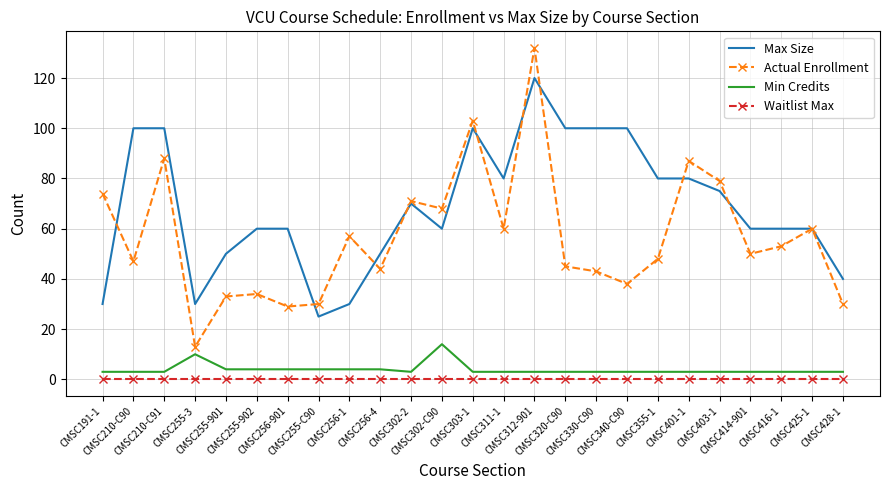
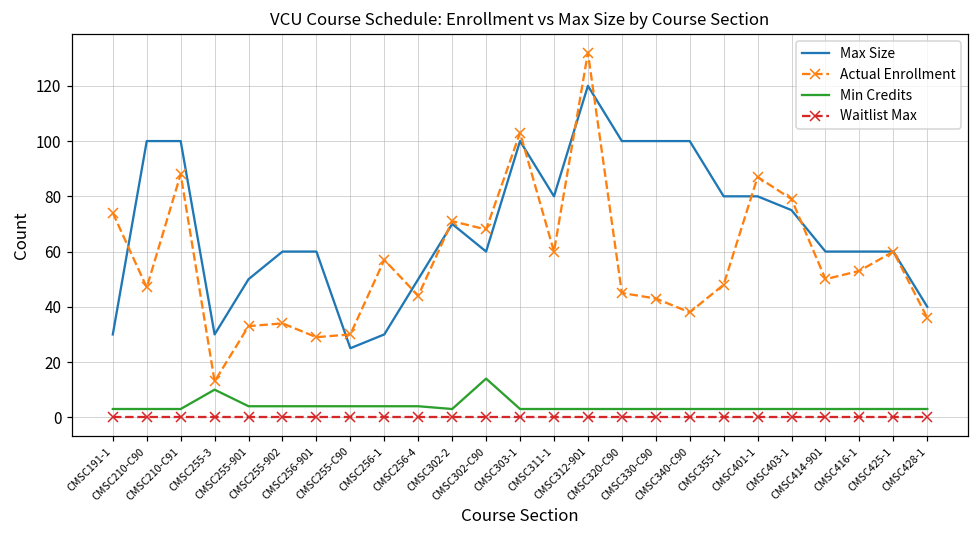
Actual Enrollment, CMSC428-1: 30 -> 36
